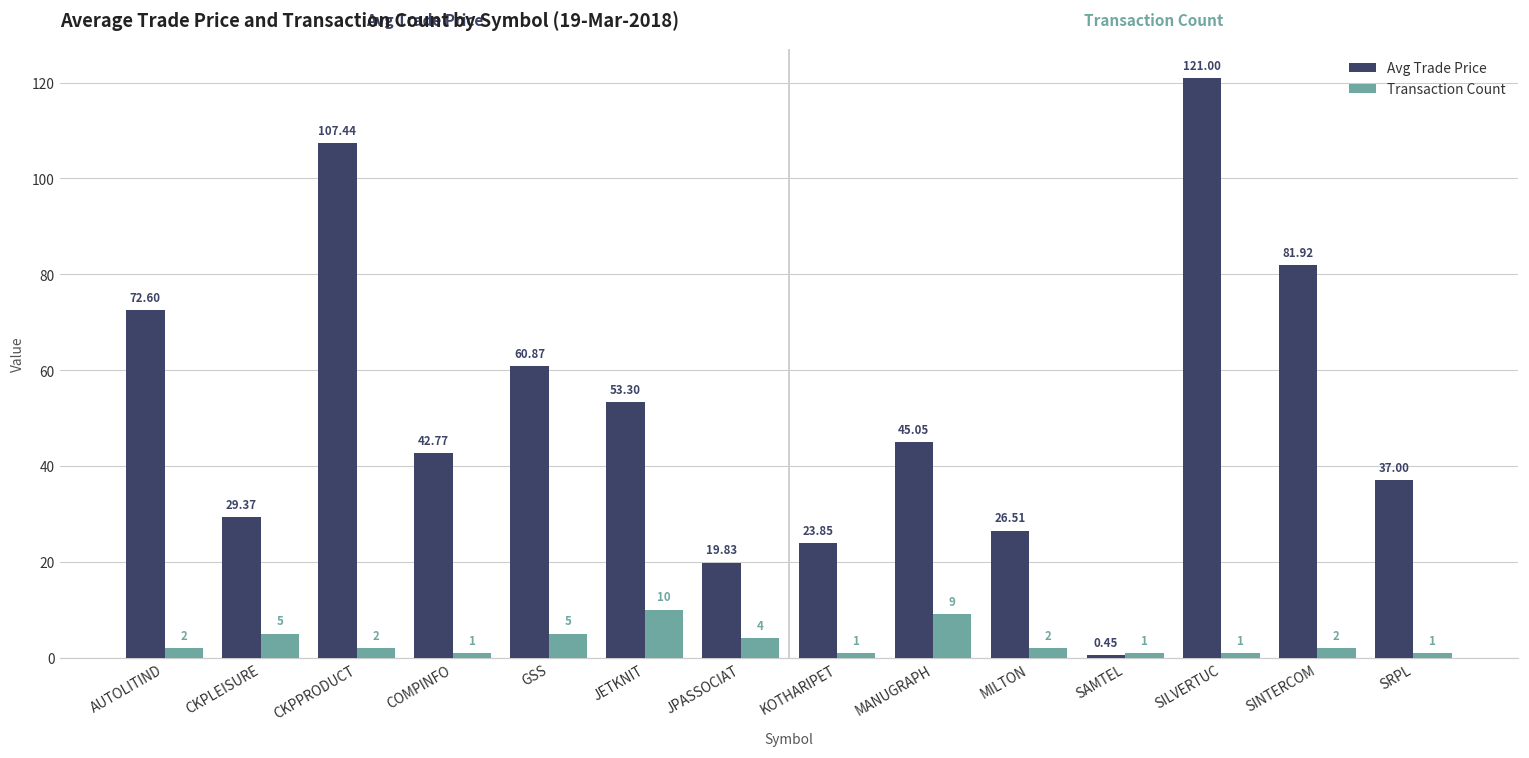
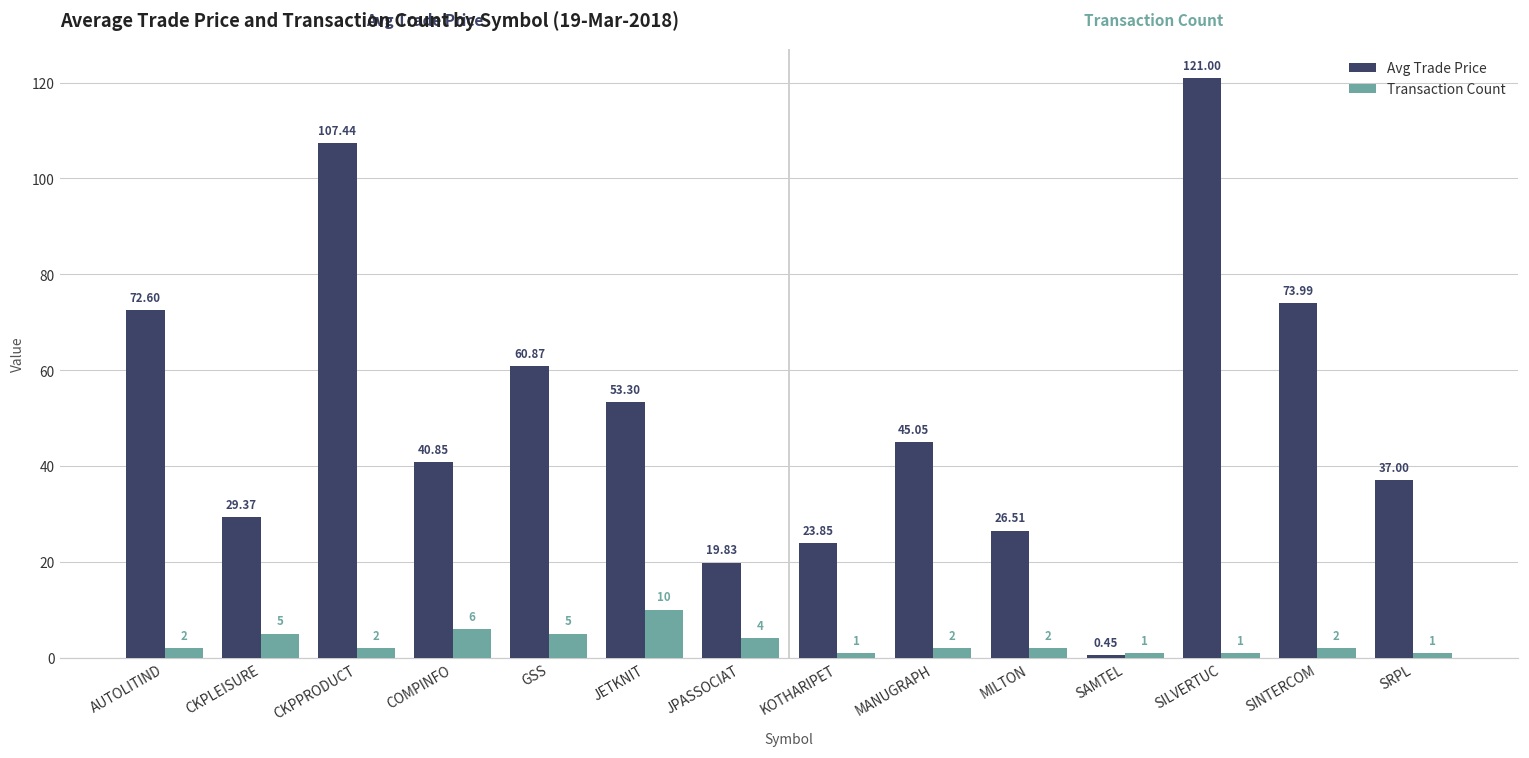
Avg Trade Price, COMPINFO: 42.77 -> 40.85
Transaction Count, COMPINFO: 1 -> 6
Transaction Count, MANUGRAPH: 9 -> 2
Avg Trade Price, SINTERCOM: 81.92 -> 73.99
